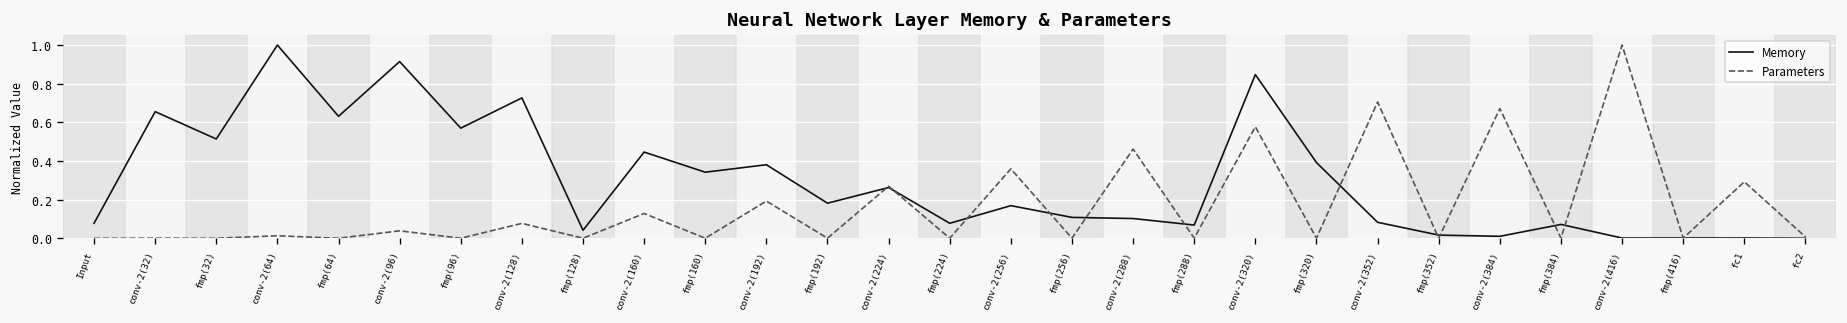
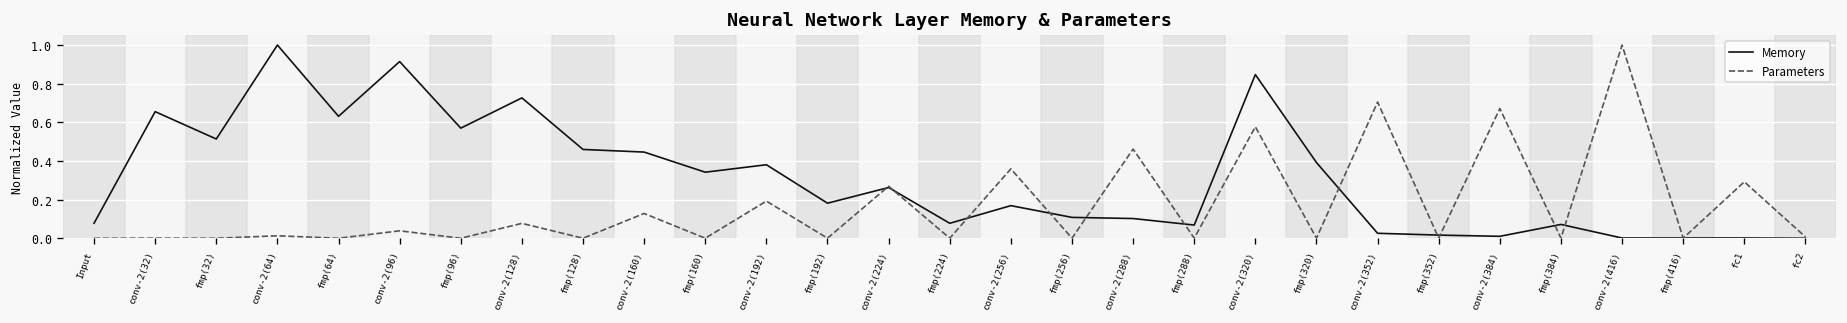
Memory, fmp(128): 0.04 -> 0.46
Memory, conv-2(352): 0.08 -> 0.03
